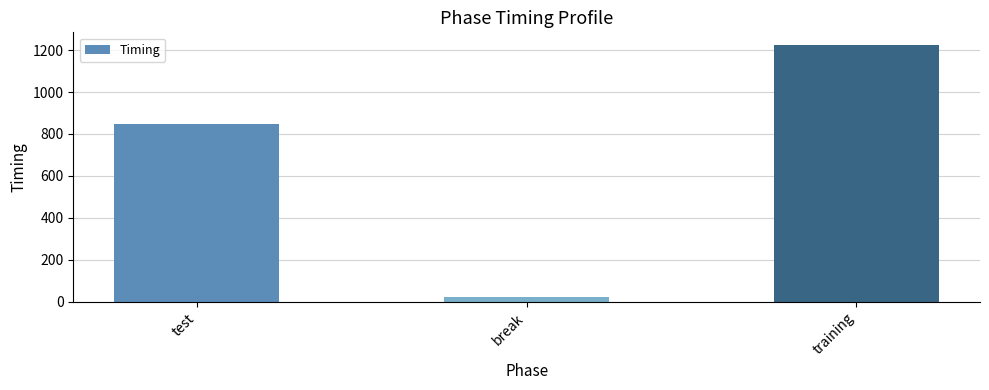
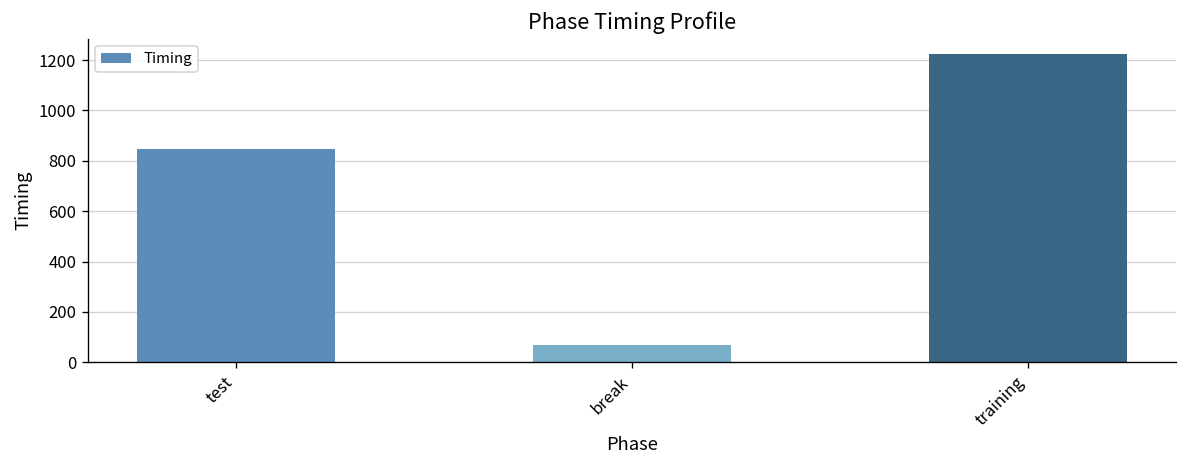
break: 20 -> 70
